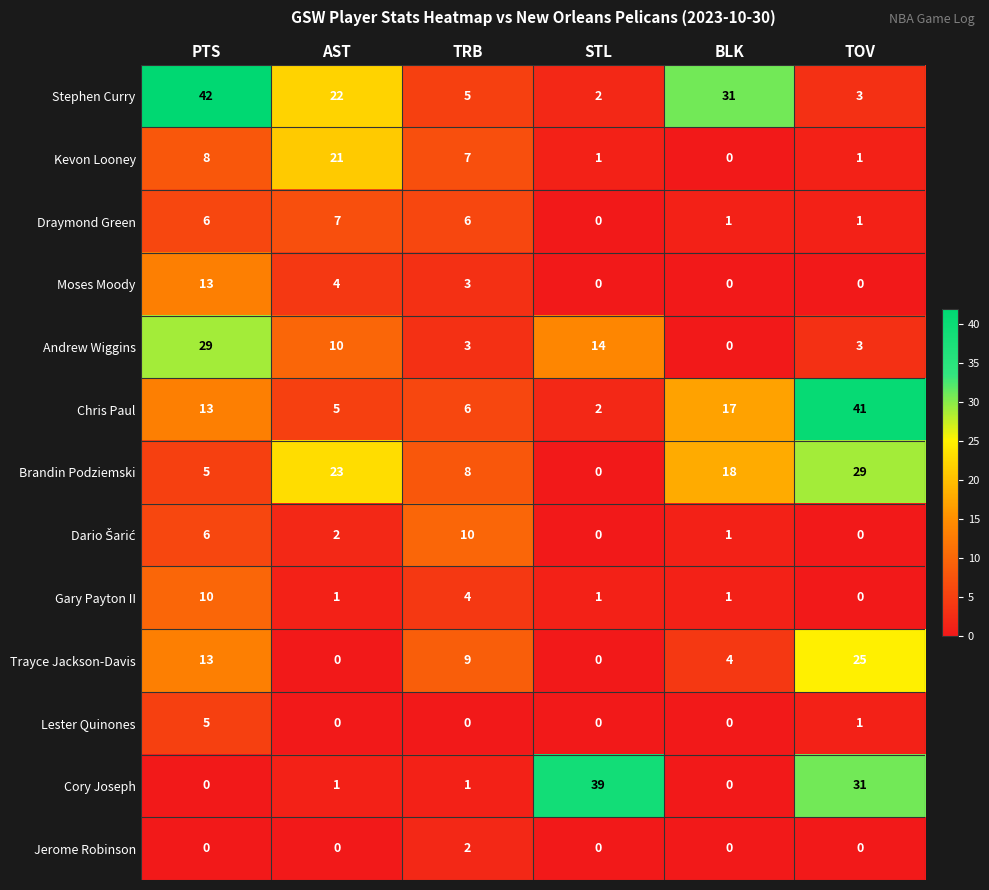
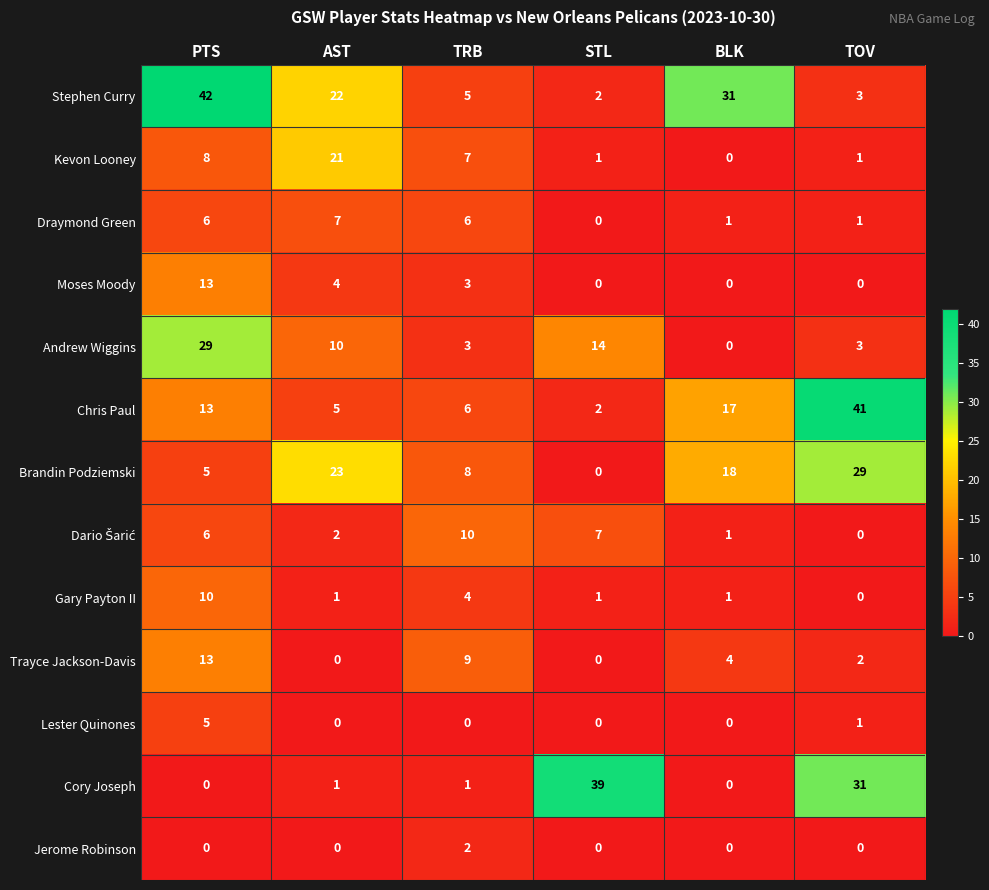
Dario Šarić, STL: 0 -> 7
Trayce Jackson-Davis, TOV: 25 -> 2
